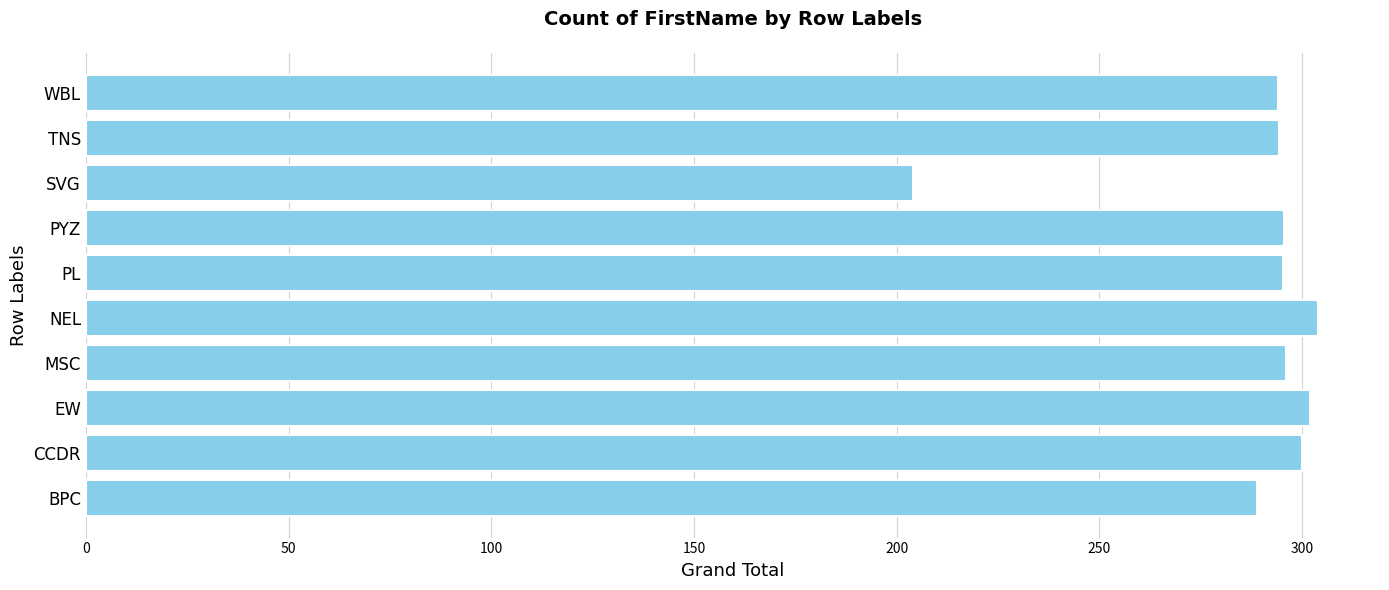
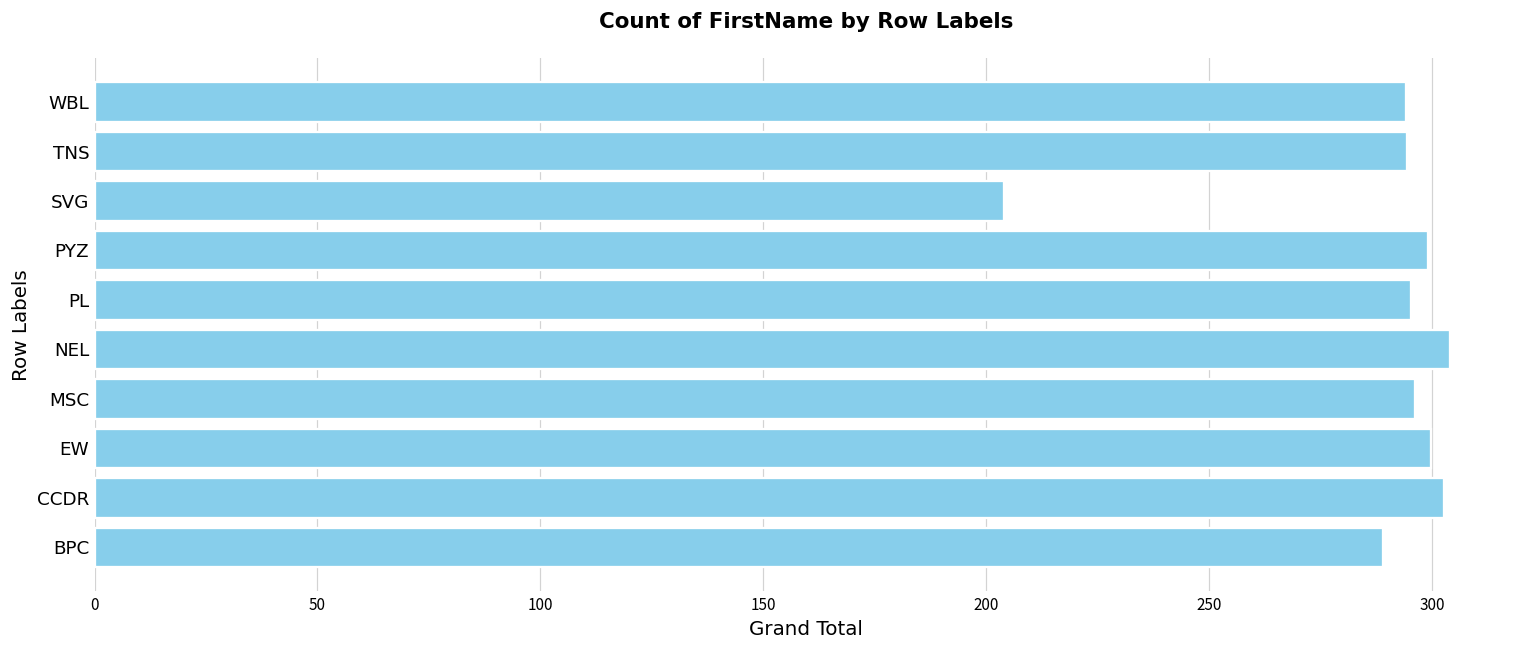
PYZ: 296 -> 299
EW: 302 -> 300
CCDR: 300 -> 303
